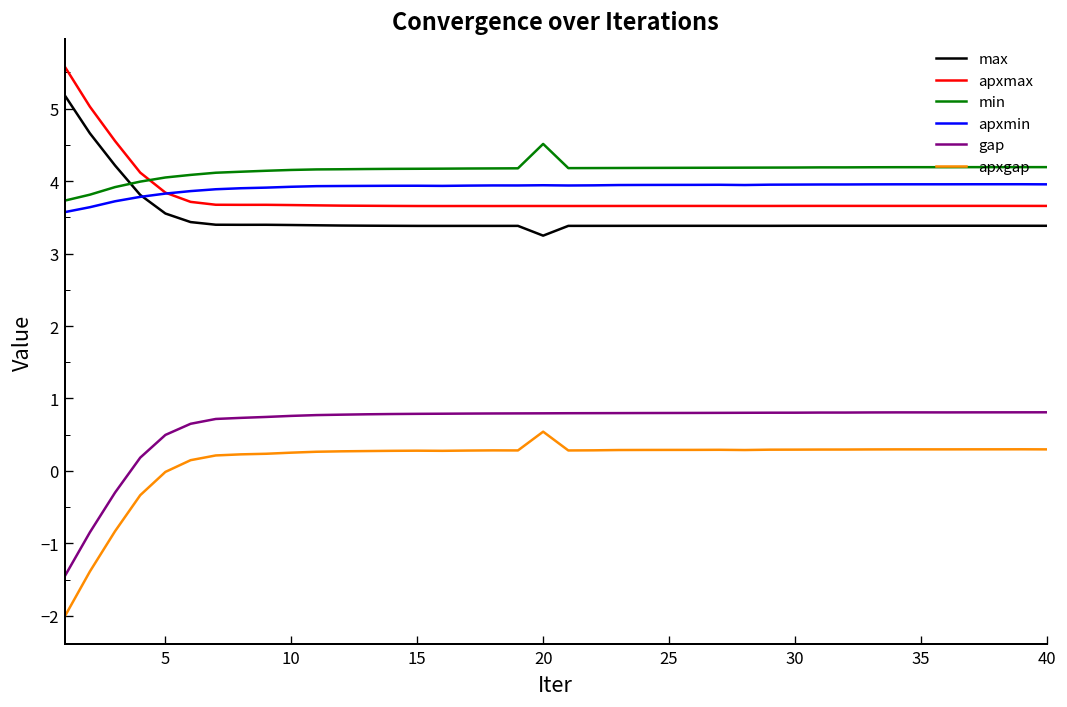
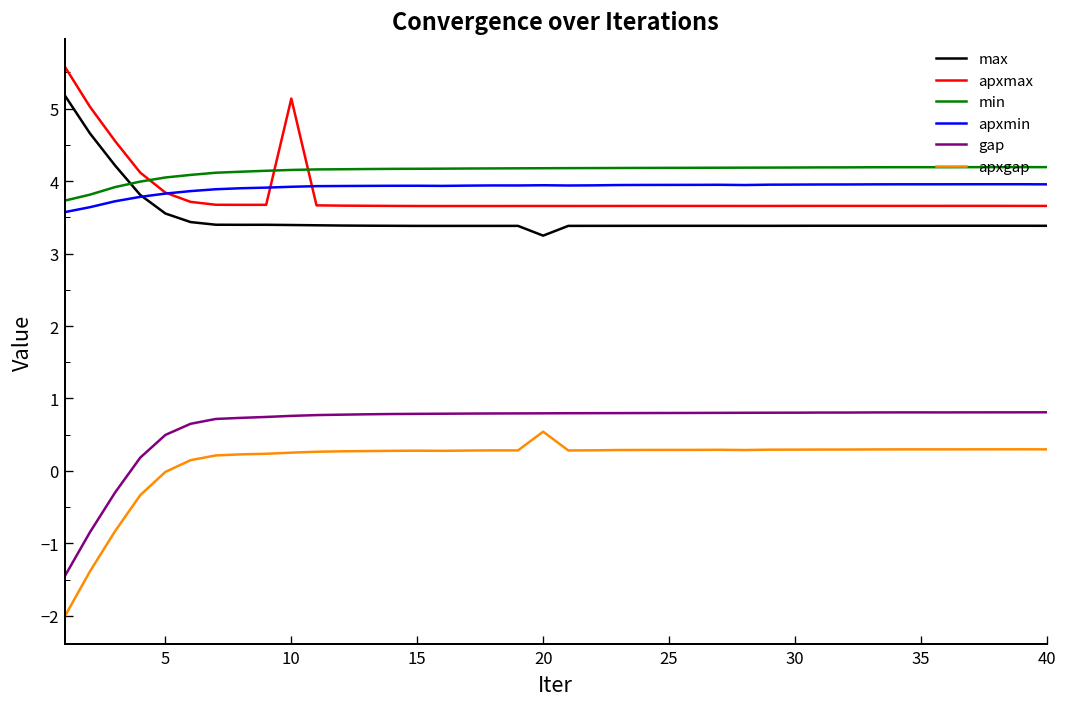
apxmax, 10: 3.7 -> 5.1
min, 20: 4.5 -> 4.2
